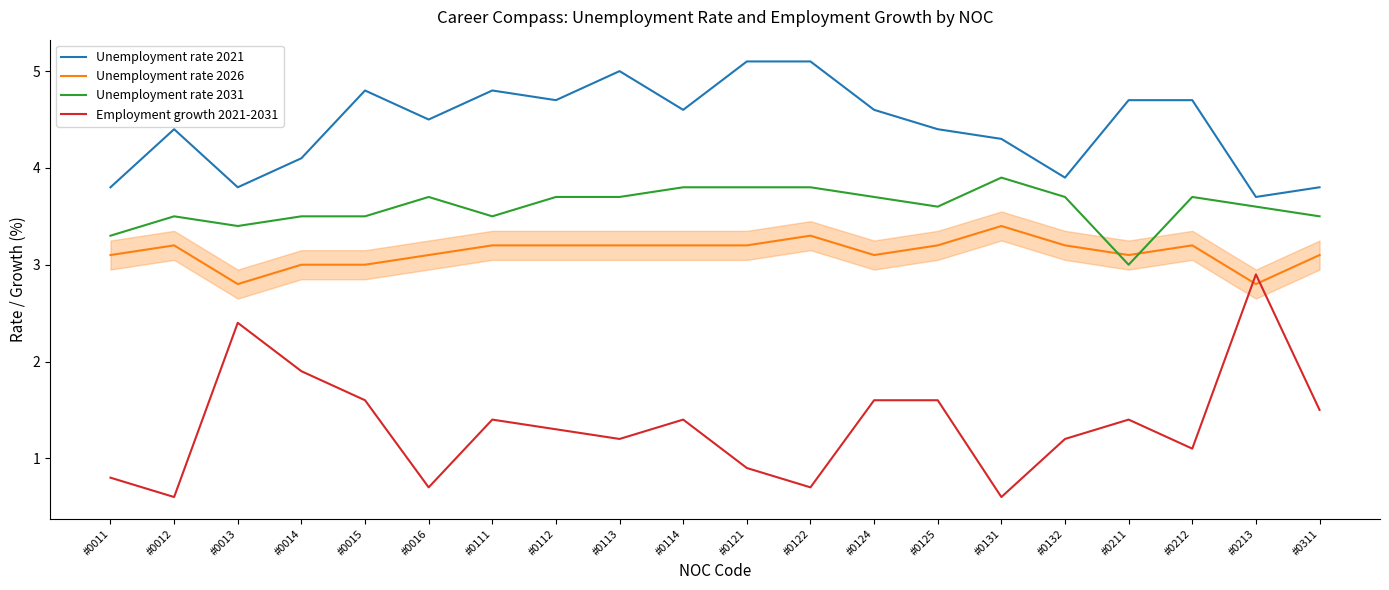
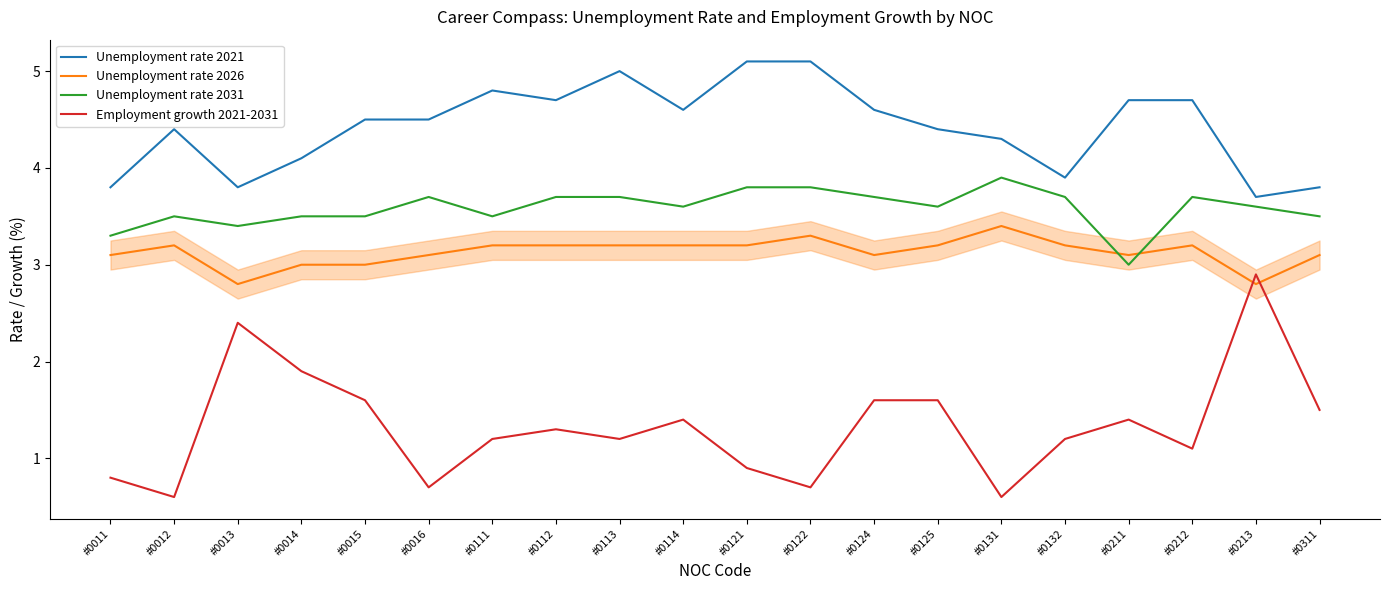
Unemployment rate 2021, #0015: 4.8 -> 4.5
Employment growth 2021-2031, #0111: 1.4 -> 1.2
Unemployment rate 2031, #0114: 3.8 -> 3.6
